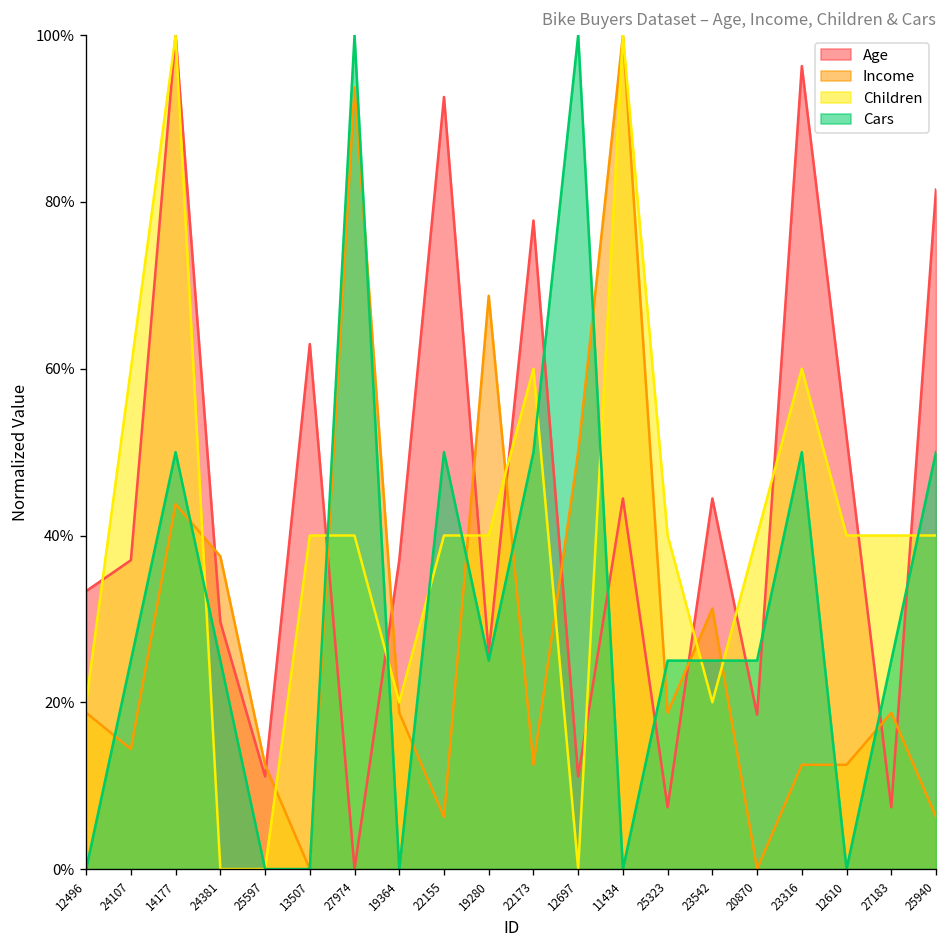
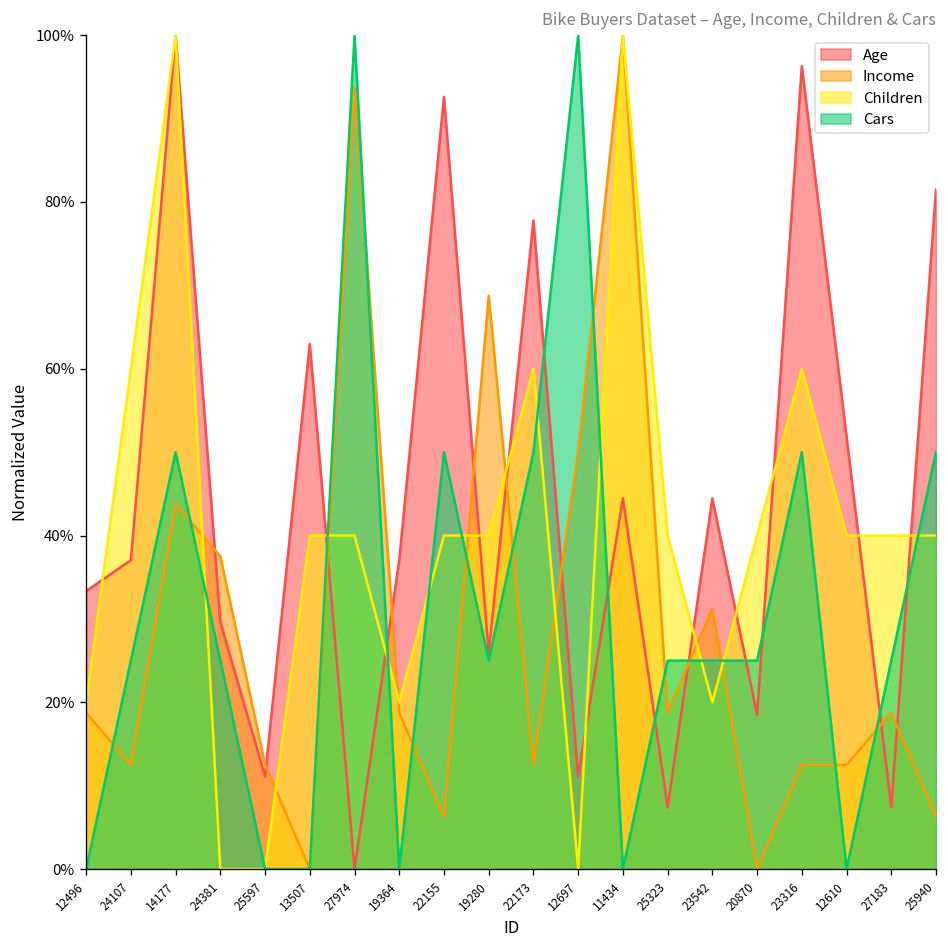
Income, 24107: 14% -> 13%
